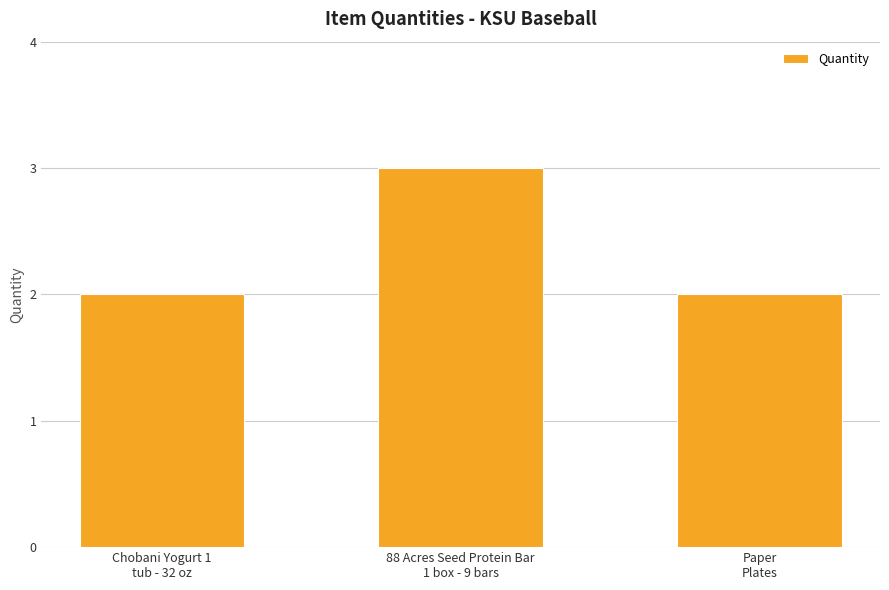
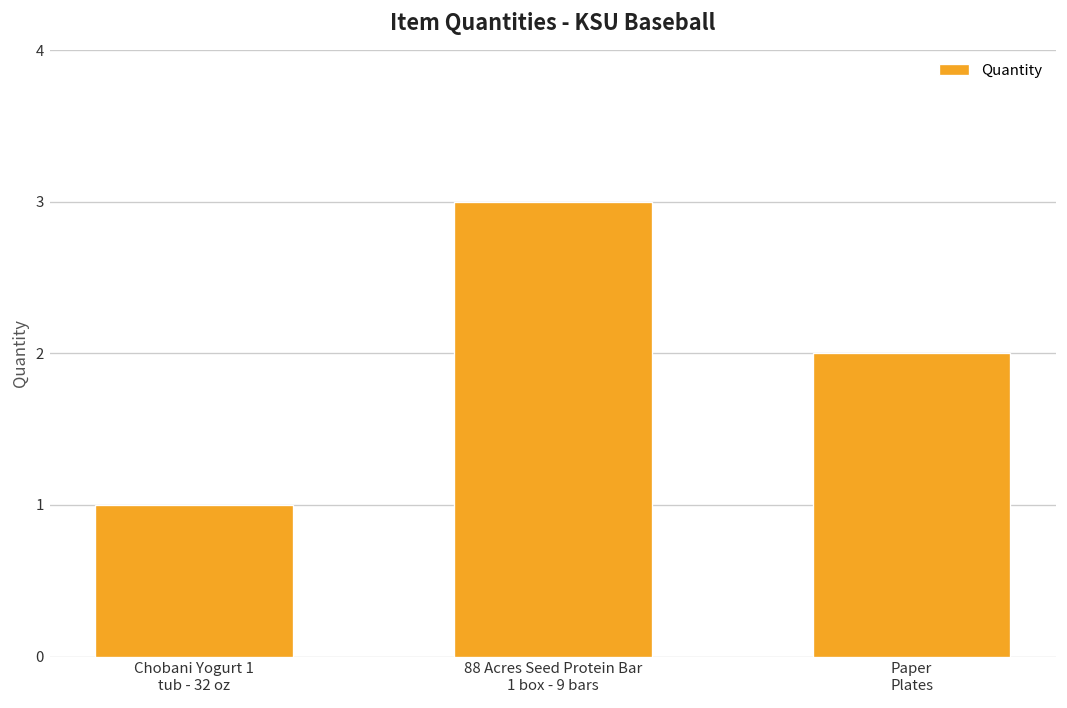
Chobani Yogurt 1 tub - 32 oz: 2 -> 1
